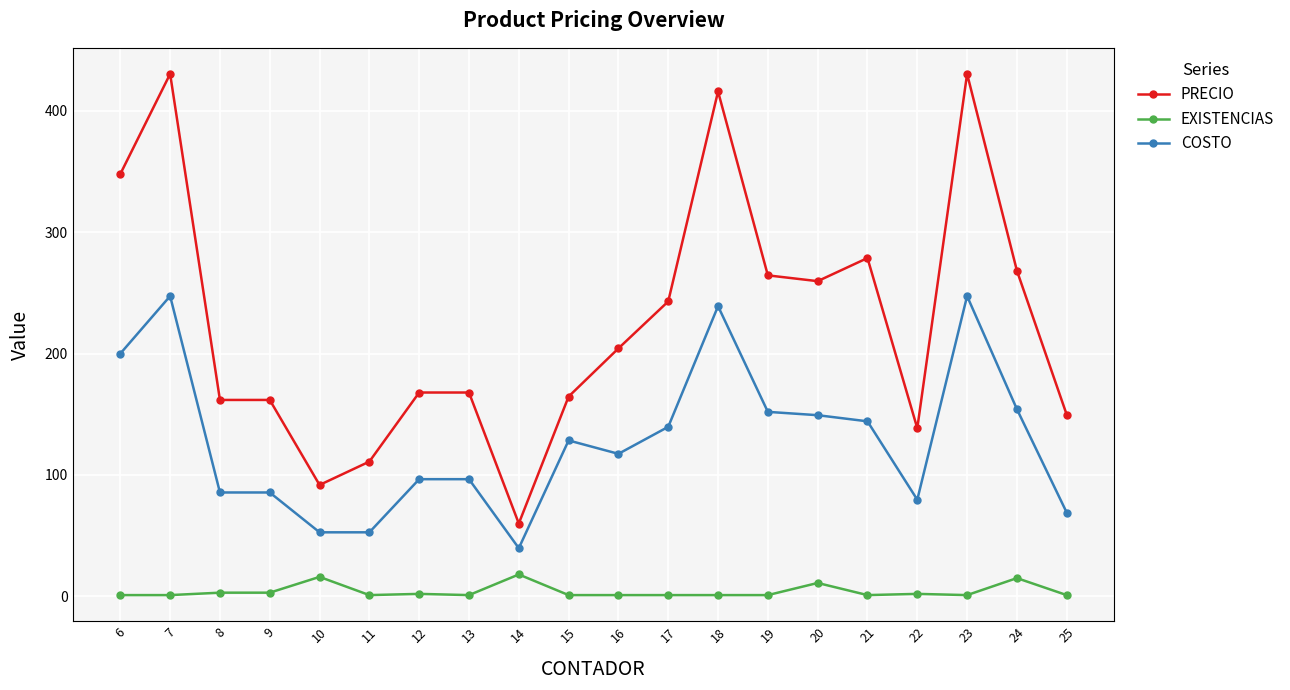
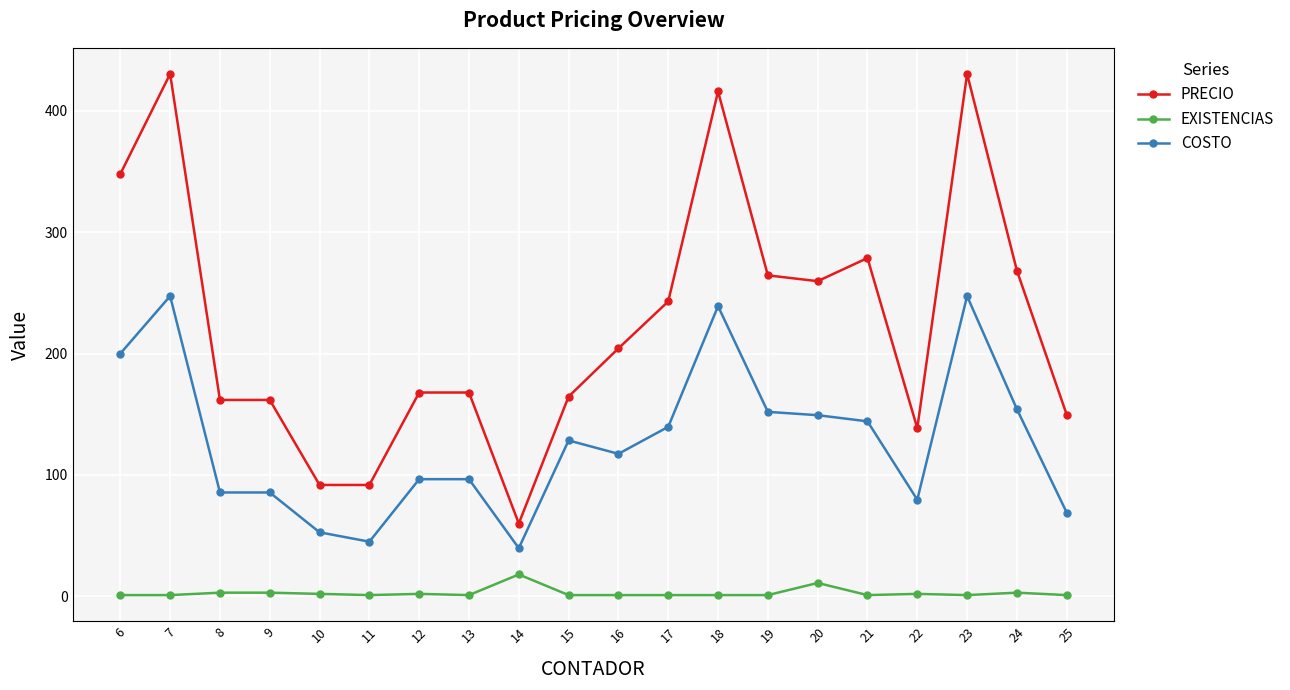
EXISTENCIAS, 10: 16 -> 2
PRECIO, 11: 111 -> 92
COSTO, 11: 53 -> 45
EXISTENCIAS, 24: 15 -> 3
